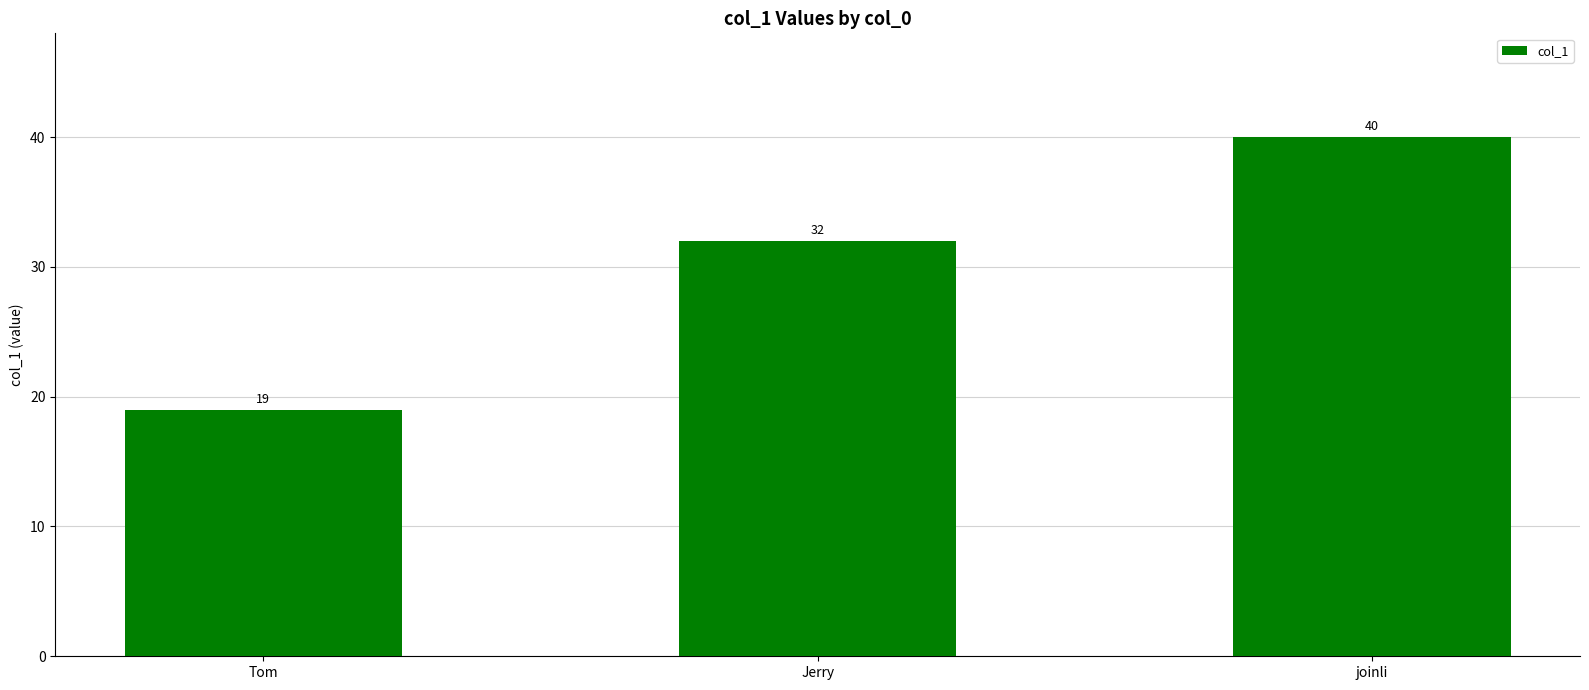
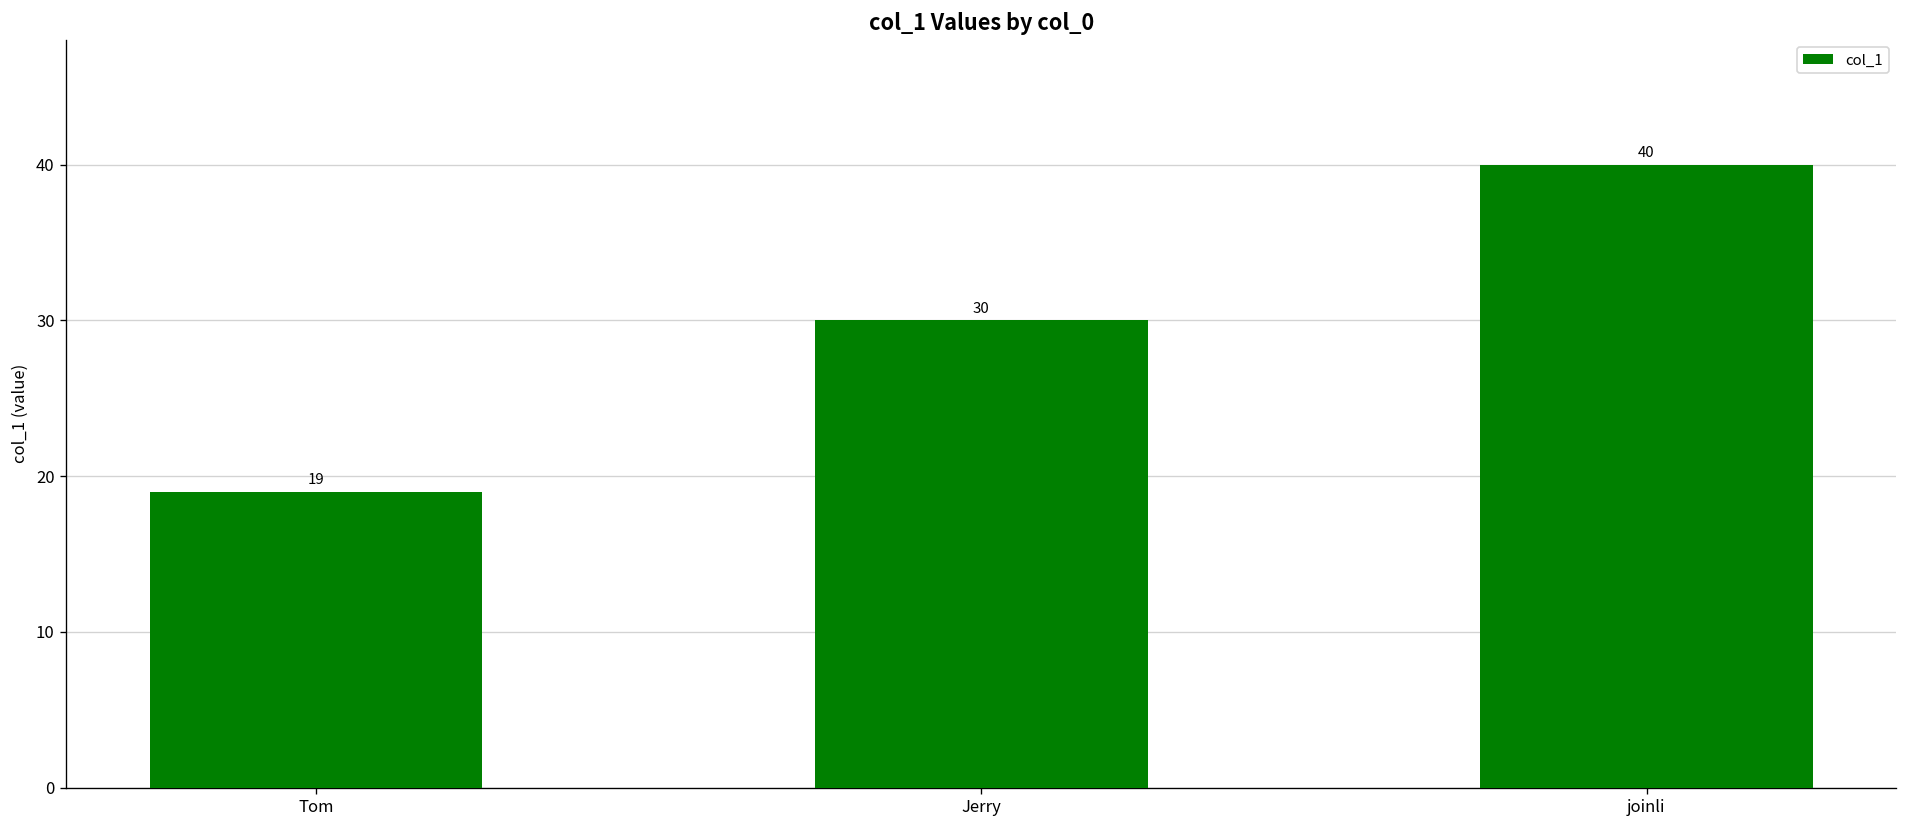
Jerry: 32 -> 30
